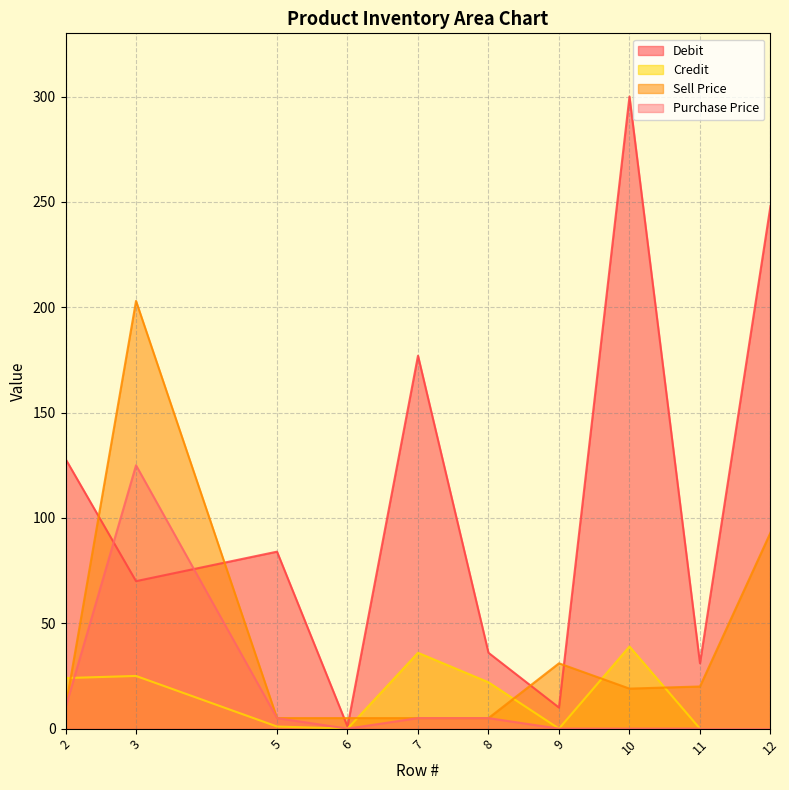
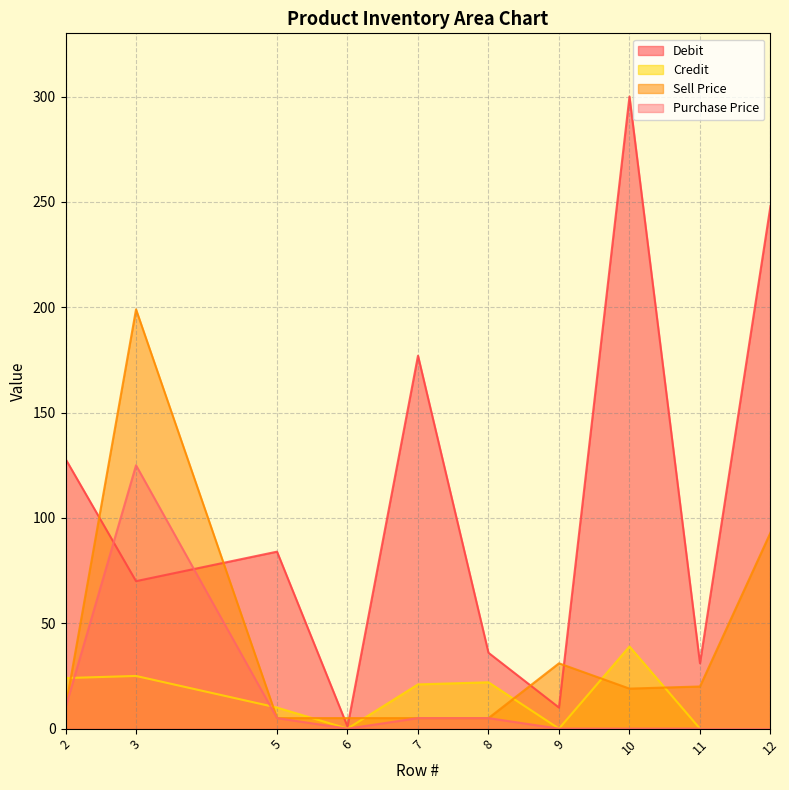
Sell Price, 3: 203 -> 199
Credit, 5: 1 -> 10
Credit, 7: 36 -> 21
